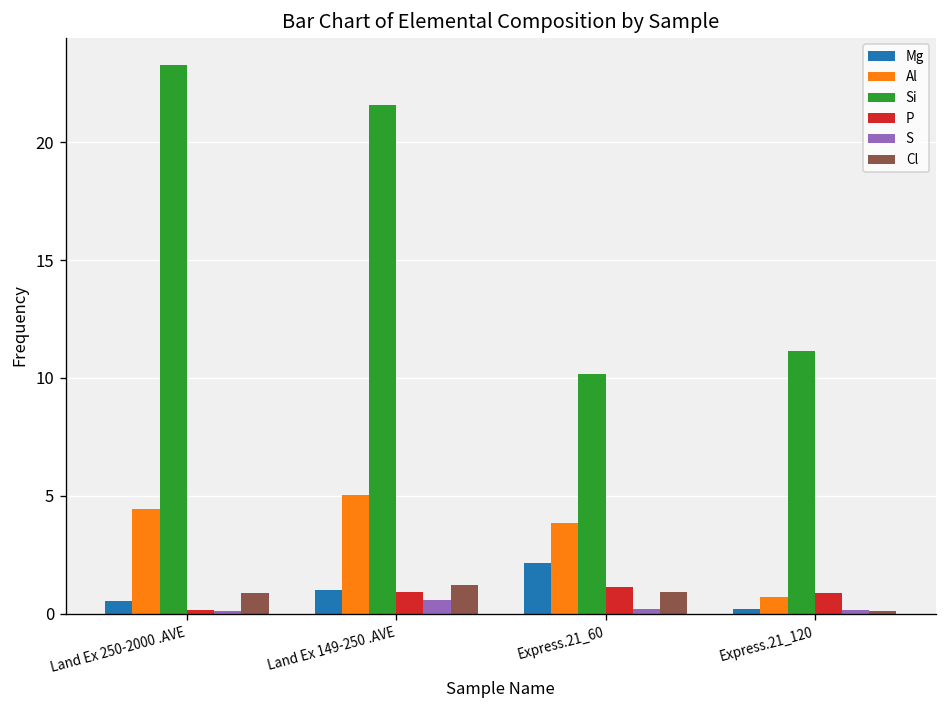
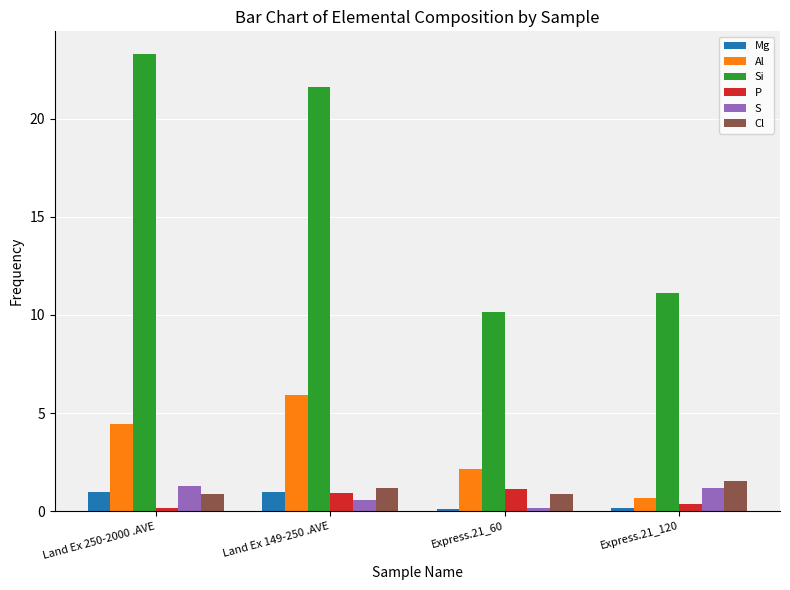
Mg, Land Ex 250-2000 .AVE: 0.5 -> 1.0
S, Land Ex 250-2000 .AVE: 0.1 -> 1.3
Al, Land Ex 149-250 .AVE: 5.0 -> 5.9
Mg, Express.21_60: 2.1 -> 0.1
Al, Express.21_60: 3.9 -> 2.2
P, Express.21_120: 0.9 -> 0.4
S, Express.21_120: 0.2 -> 1.2
Cl, Express.21_120: 0.1 -> 1.5
